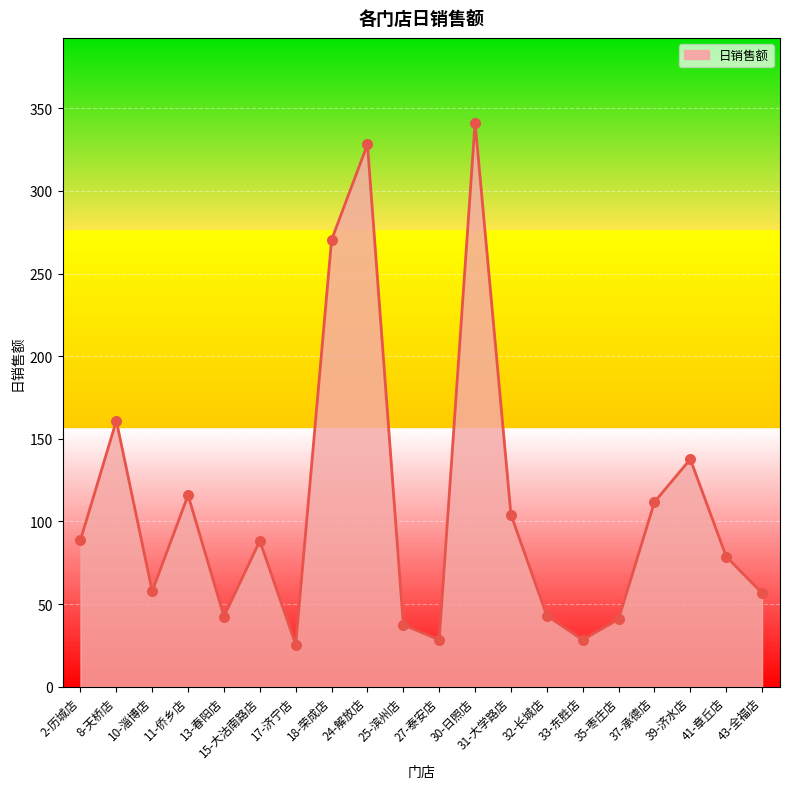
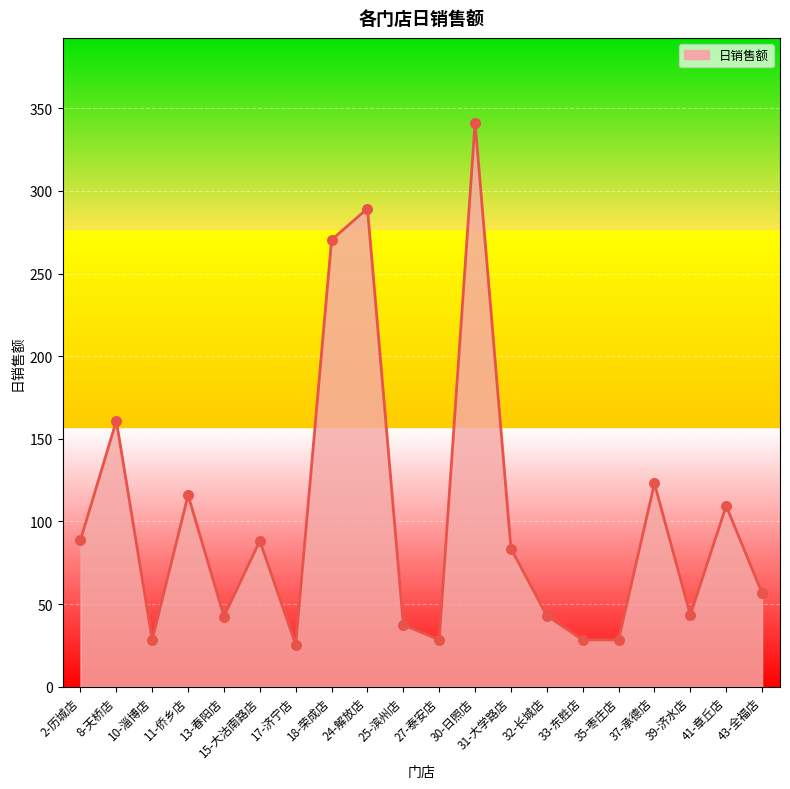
10-淄博店: 58 -> 28
24-解放店: 328 -> 289
31-大学路店: 104 -> 84
35-枣庄店: 41 -> 28
37-承德店: 112 -> 123
39-济水店: 138 -> 43
41-章丘店: 79 -> 109
